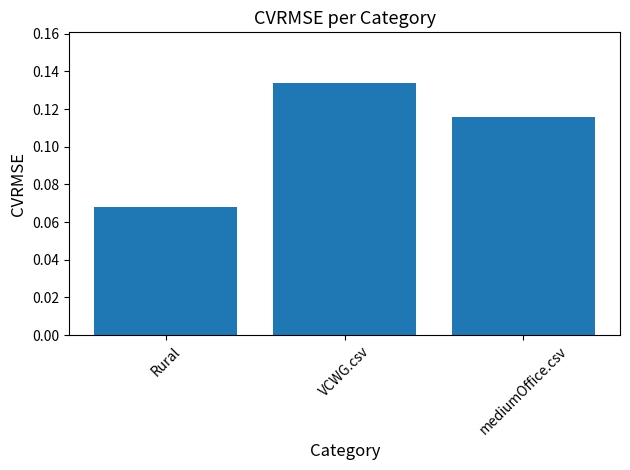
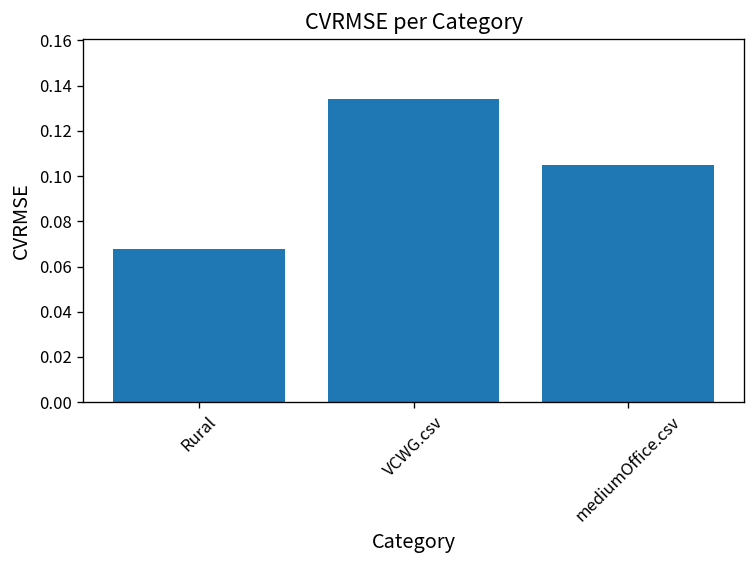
mediumOffice.csv: 0.116 -> 0.105
